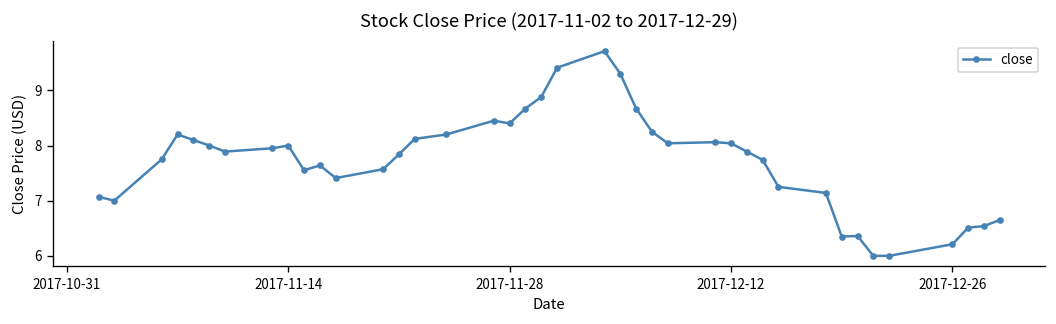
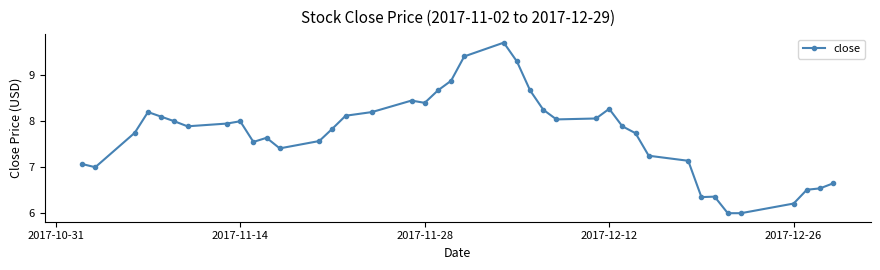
2017-12-12: 8.0 -> 8.3
